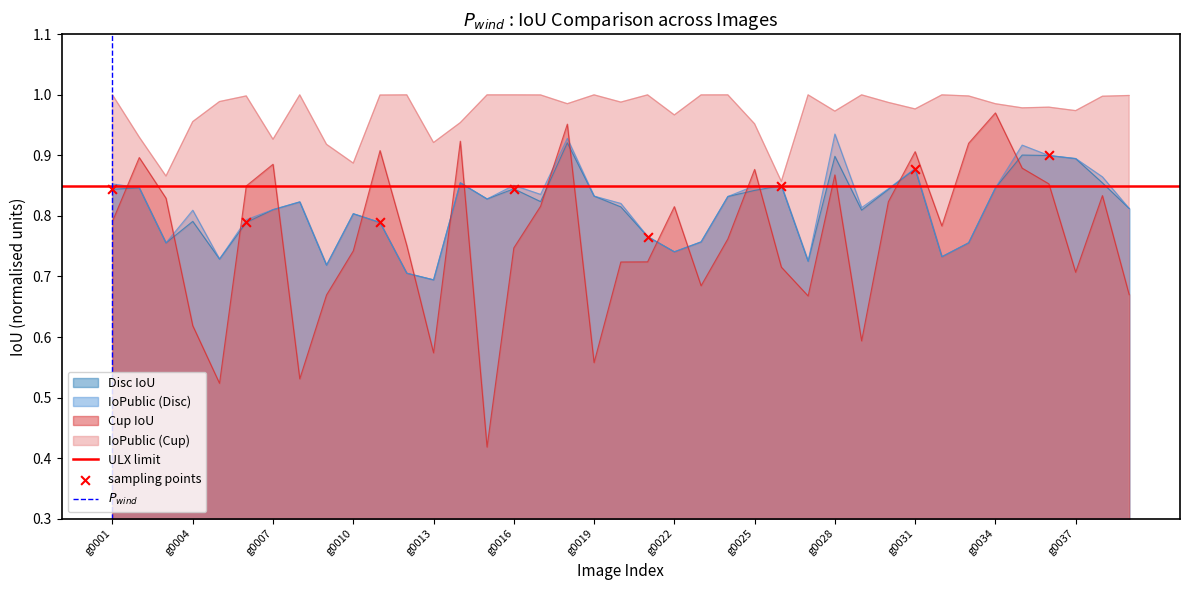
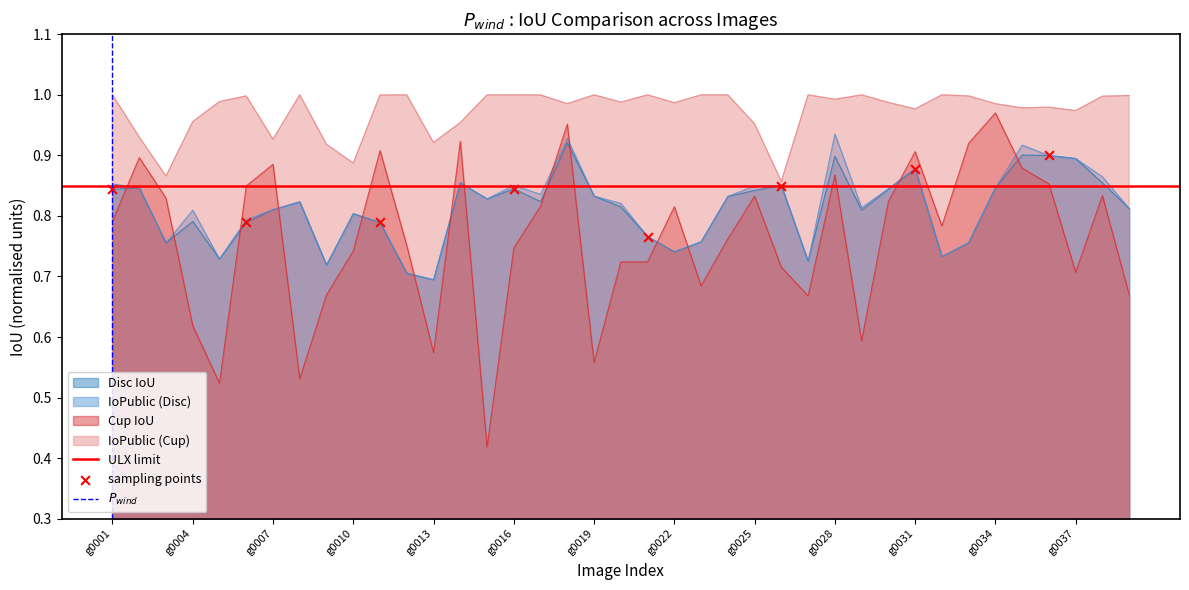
IoPublic (Cup), g0022: 0.97 -> 0.99
Cup IoU, g0025: 0.88 -> 0.83
IoPublic (Cup), g0028: 0.97 -> 0.99
